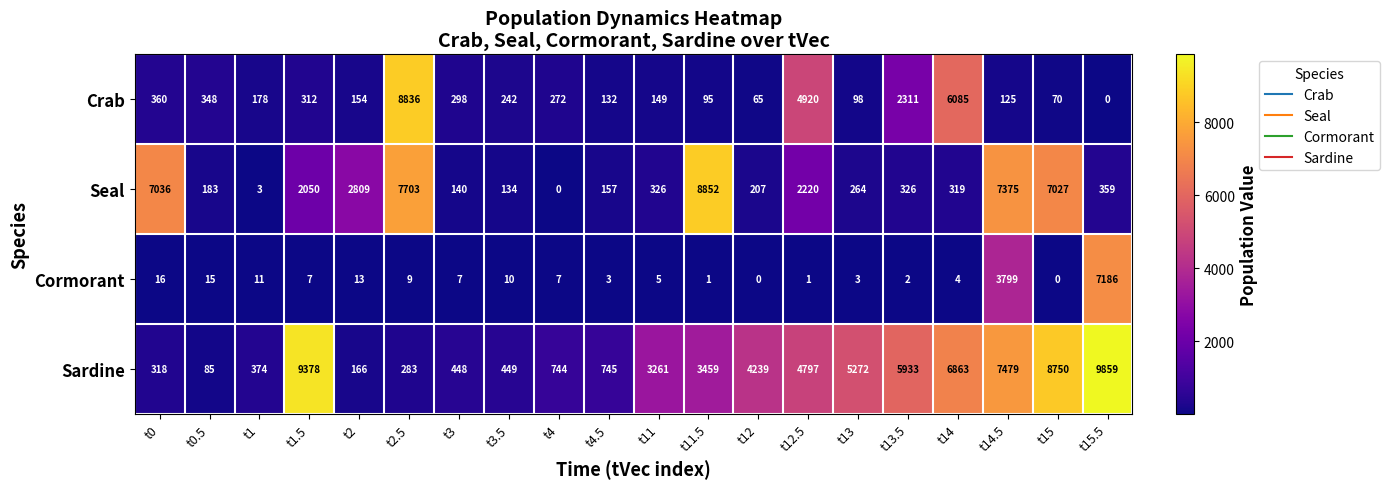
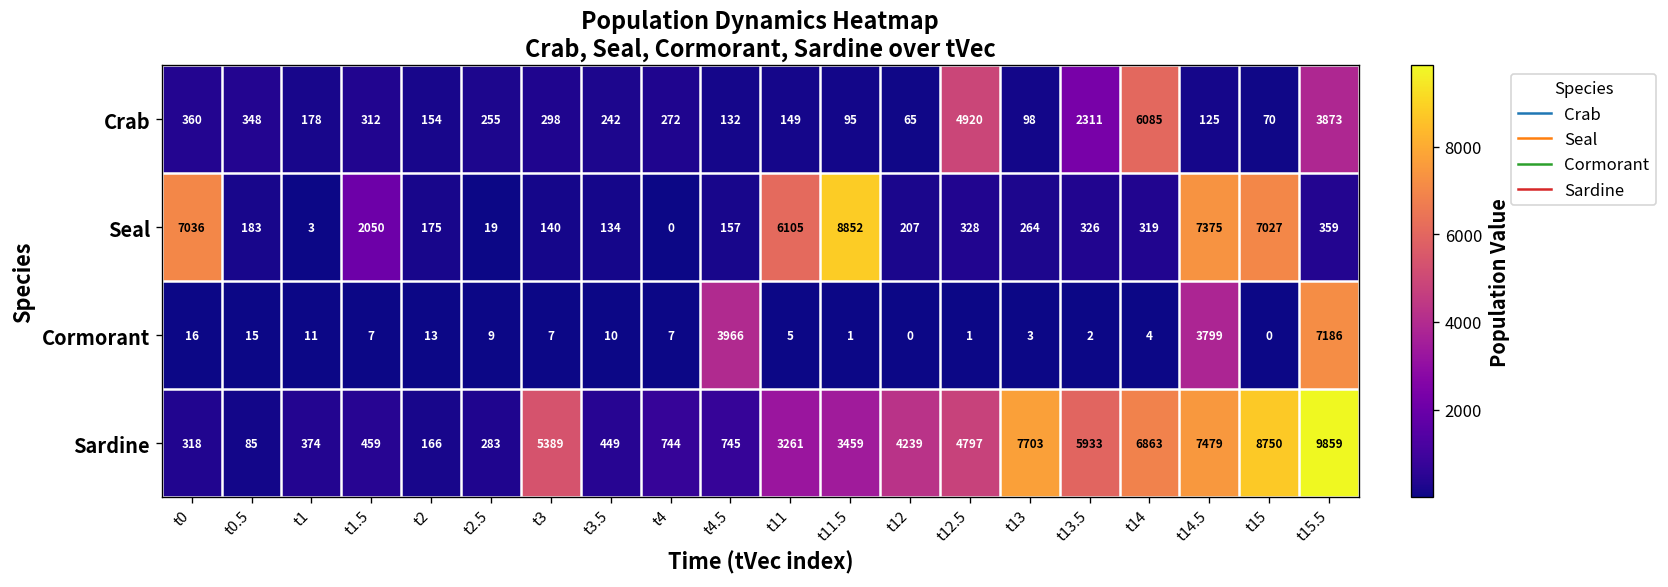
Crab, t2.5: 8836 -> 255
Crab, t15.5: 0 -> 3873
Seal, t2: 2809 -> 175
Seal, t2.5: 7703 -> 19
Seal, t11: 326 -> 6105
Seal, t12.5: 2220 -> 328
Cormorant, t4.5: 3 -> 3966
Sardine, t1.5: 9378 -> 459
Sardine, t3: 448 -> 5389
Sardine, t13: 5272 -> 7703
